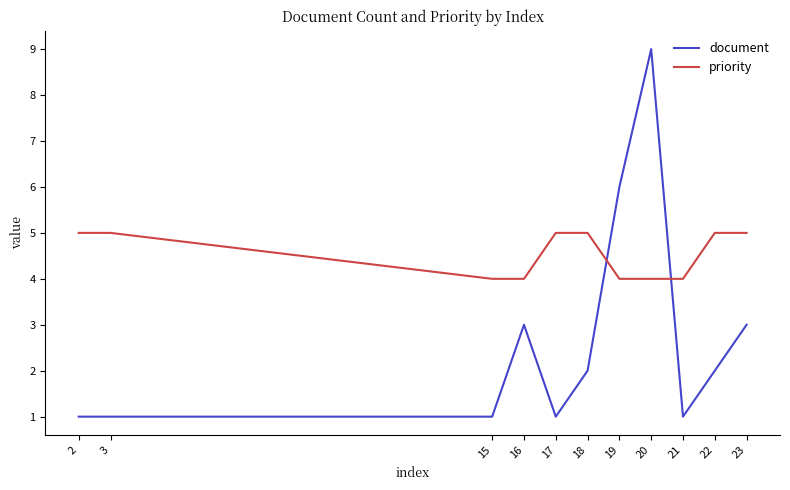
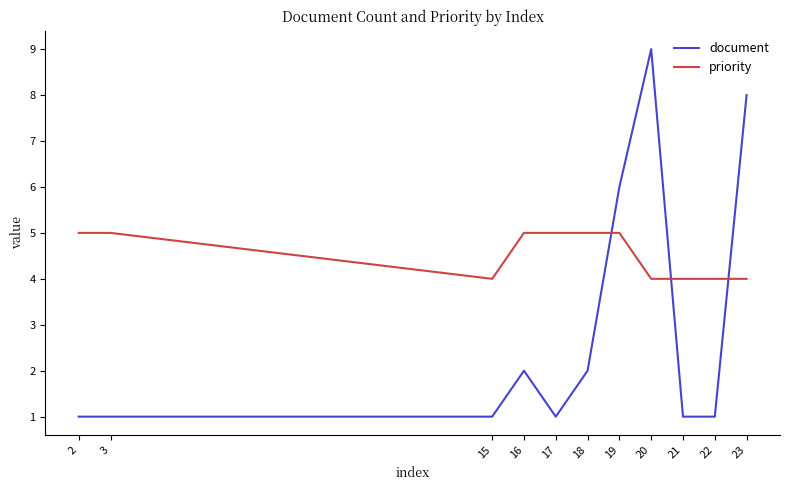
document, 16: 3 -> 2
priority, 16: 4 -> 5
priority, 19: 4 -> 5
document, 22: 2 -> 1
priority, 22: 5 -> 4
document, 23: 3 -> 8
priority, 23: 5 -> 4
